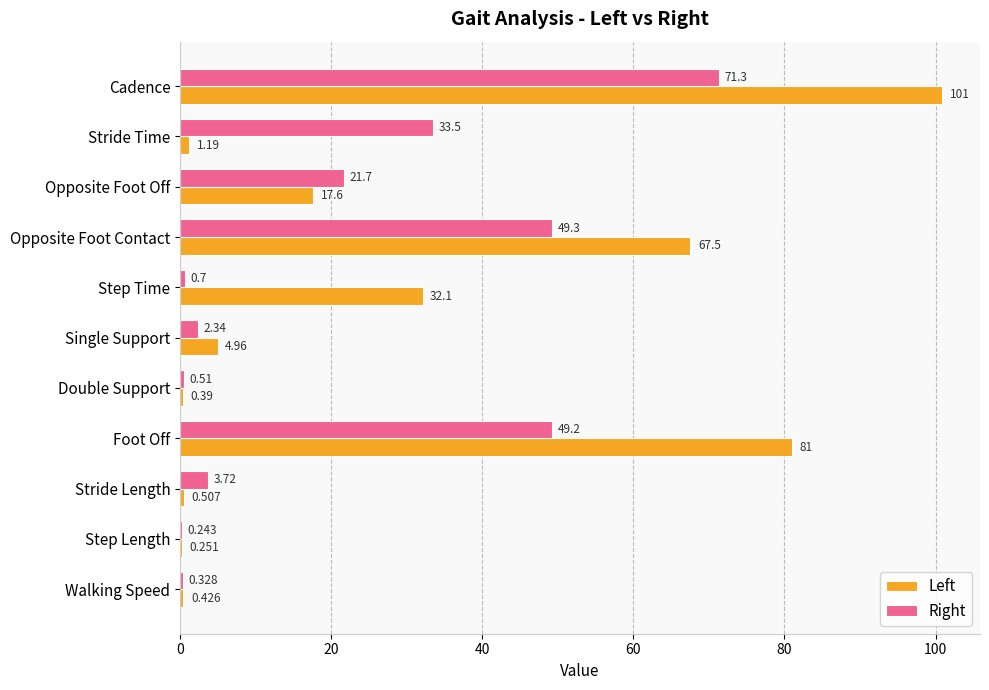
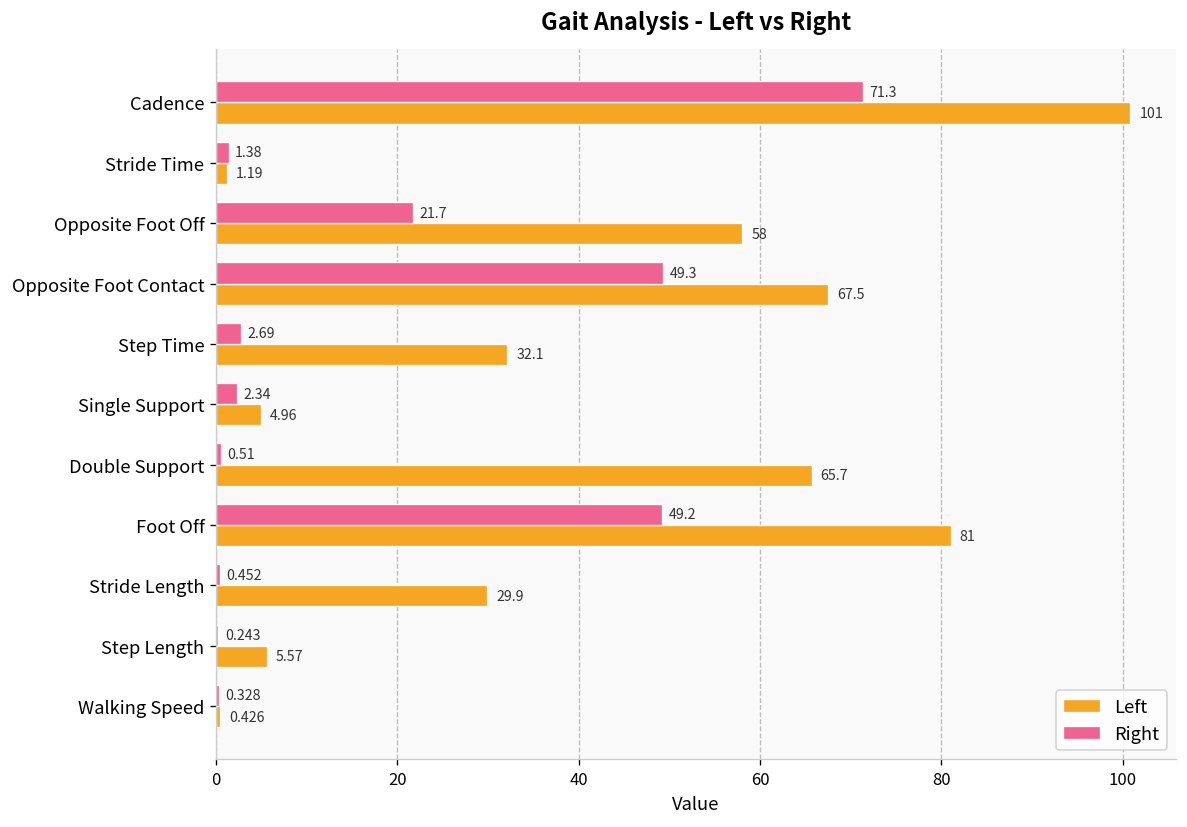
Right, Stride Time: 33.5 -> 1.38
Left, Opposite Foot Off: 17.6 -> 58
Right, Step Time: 0.7 -> 2.69
Left, Double Support: 0.39 -> 65.7
Right, Stride Length: 3.72 -> 0.452
Left, Stride Length: 0.507 -> 29.9
Left, Step Length: 0.251 -> 5.57
